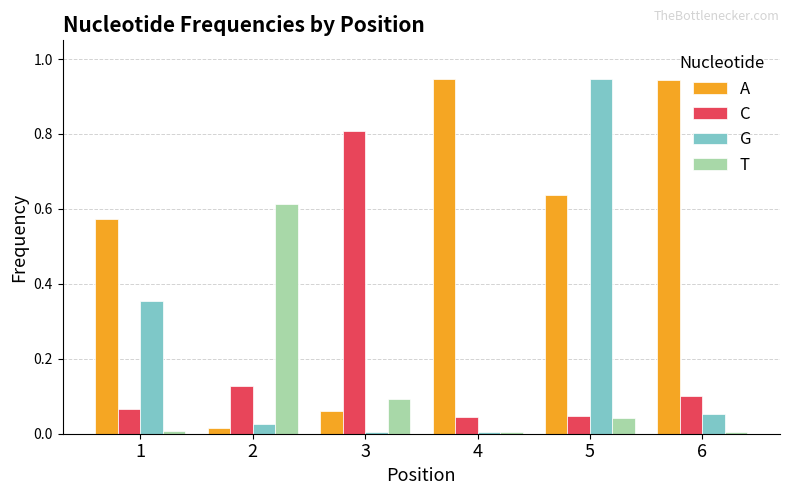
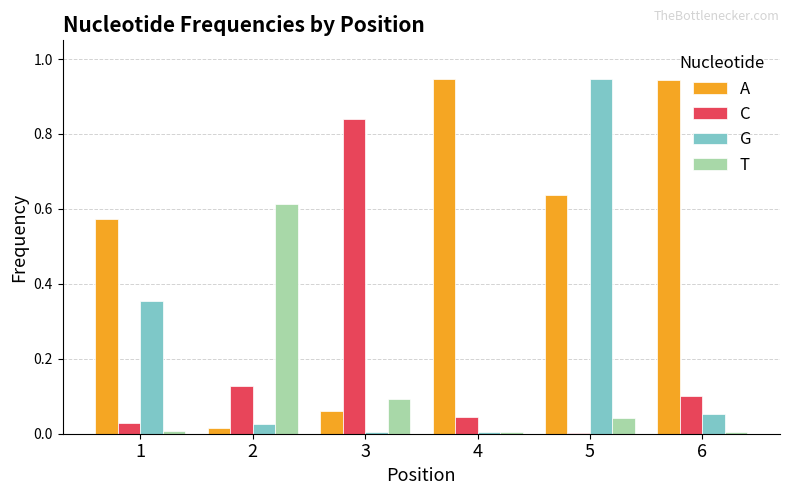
C, 1: 0.07 -> 0.03
C, 3: 0.81 -> 0.84
C, 5: 0.05 -> 0.00
